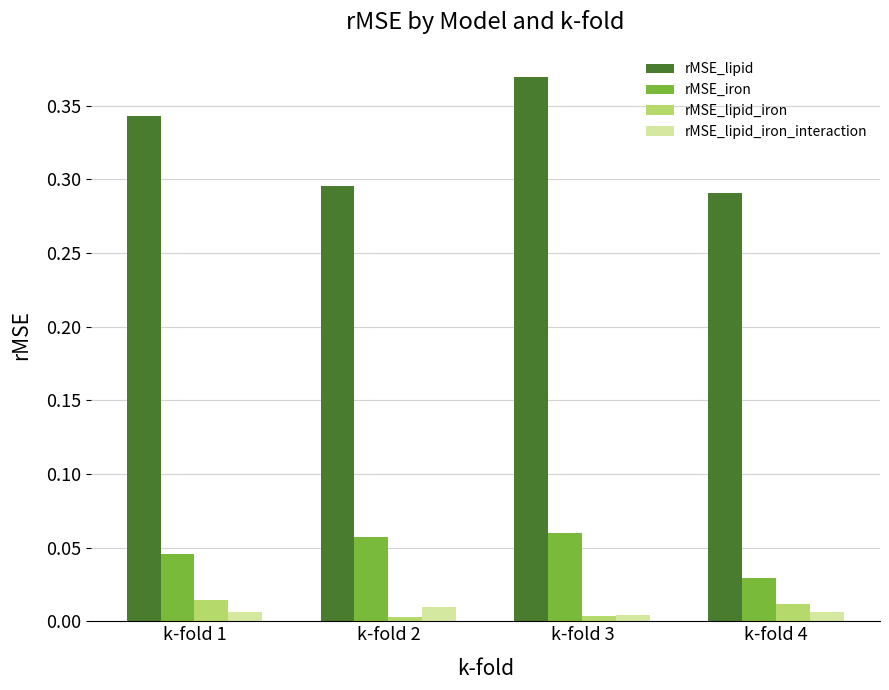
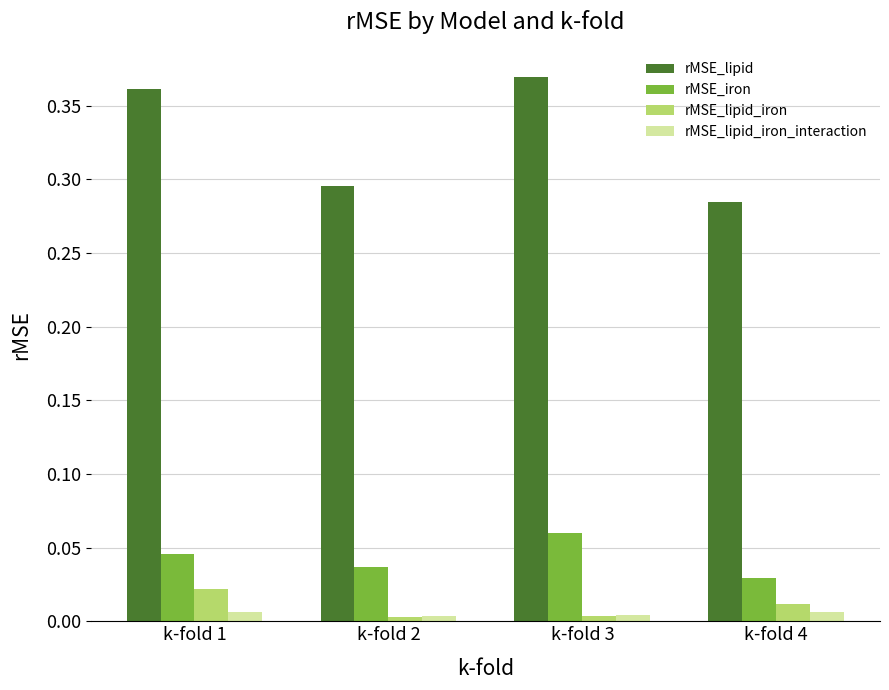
rMSE_lipid, k-fold 1: 0.343 -> 0.361
rMSE_lipid_iron, k-fold 1: 0.014 -> 0.022
rMSE_iron, k-fold 2: 0.057 -> 0.037
rMSE_lipid_iron_interaction, k-fold 2: 0.010 -> 0.004
rMSE_lipid, k-fold 4: 0.291 -> 0.285
